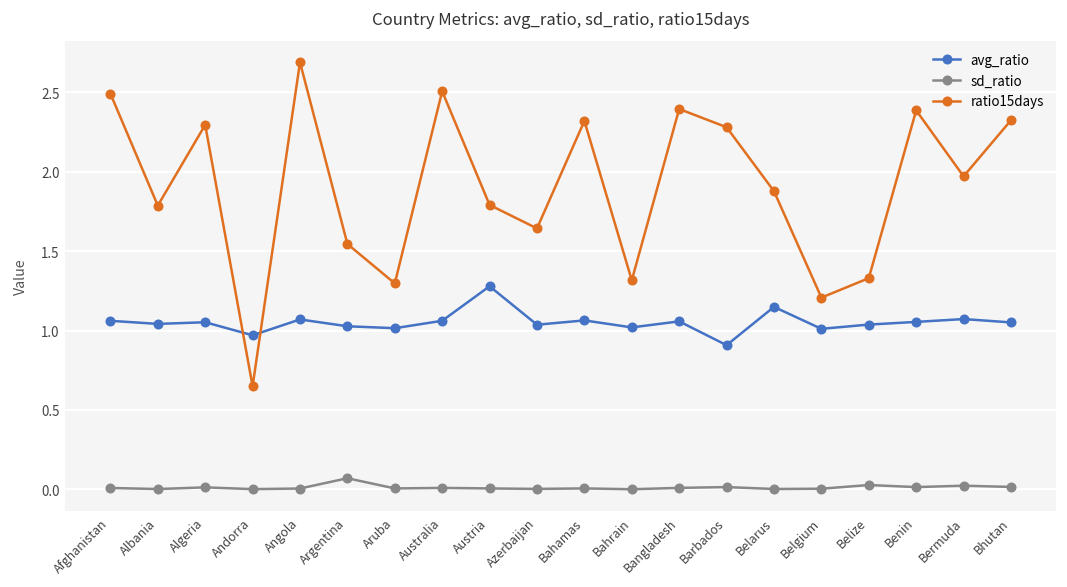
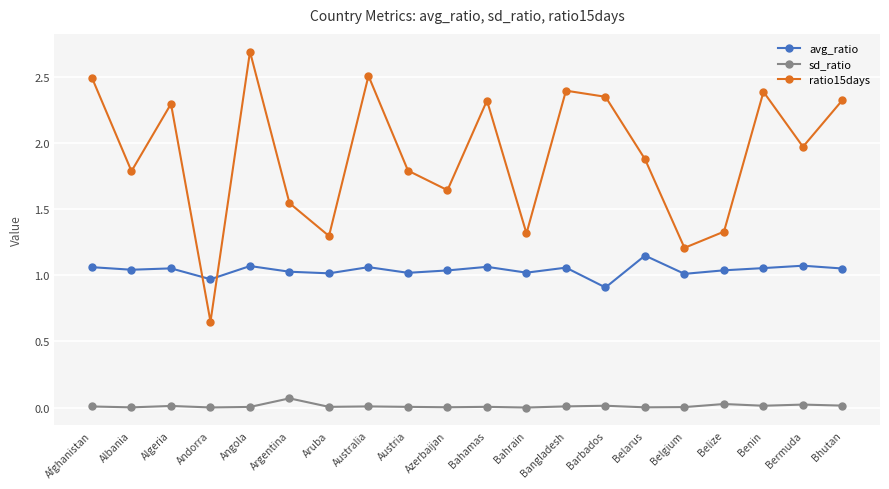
avg_ratio, Austria: 1.28 -> 1.02
ratio15days, Barbados: 2.28 -> 2.35
